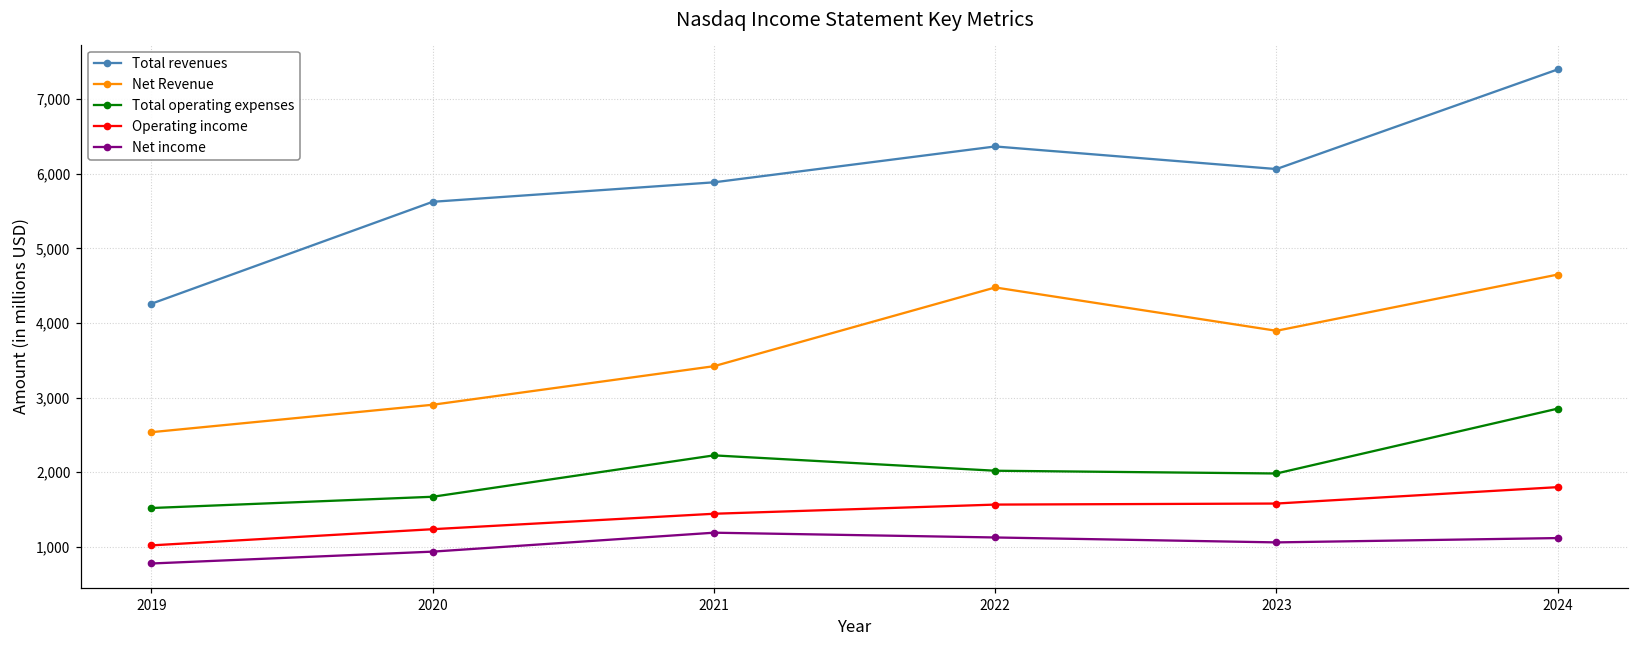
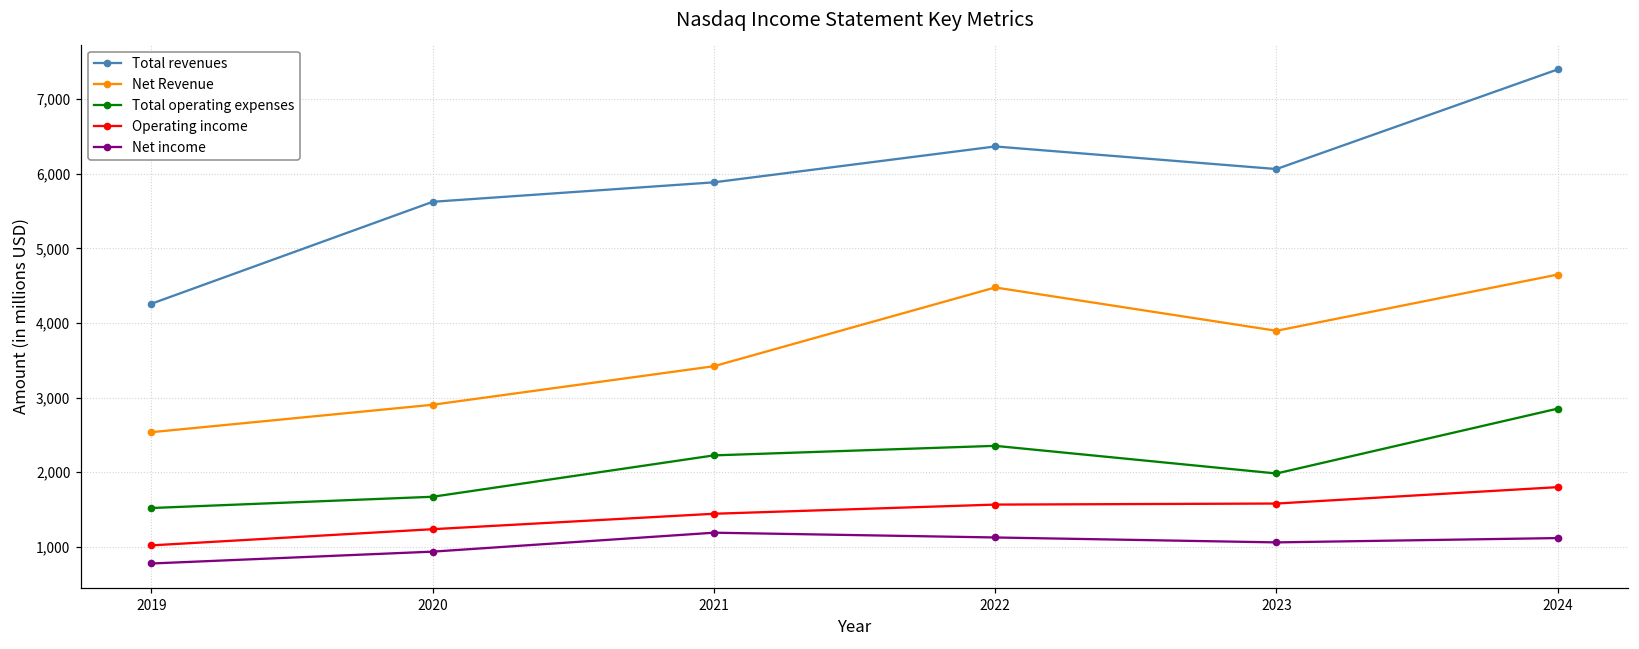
Total operating expenses, 2022: 2,000 -> 2,400
